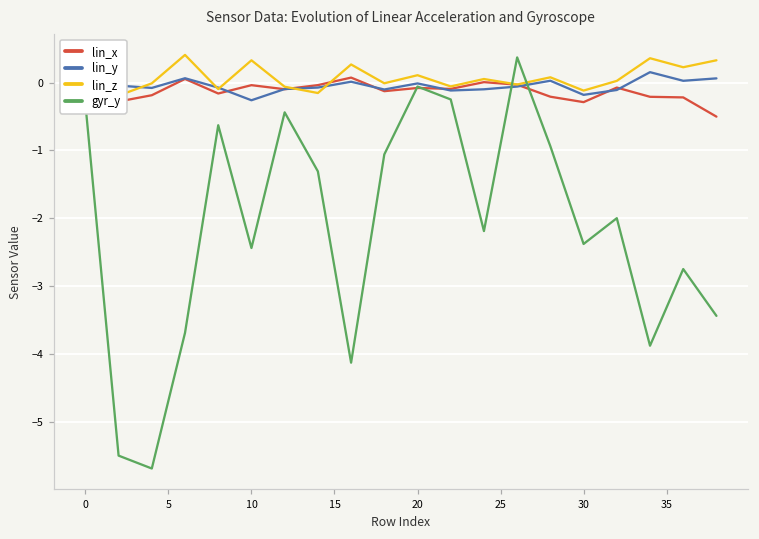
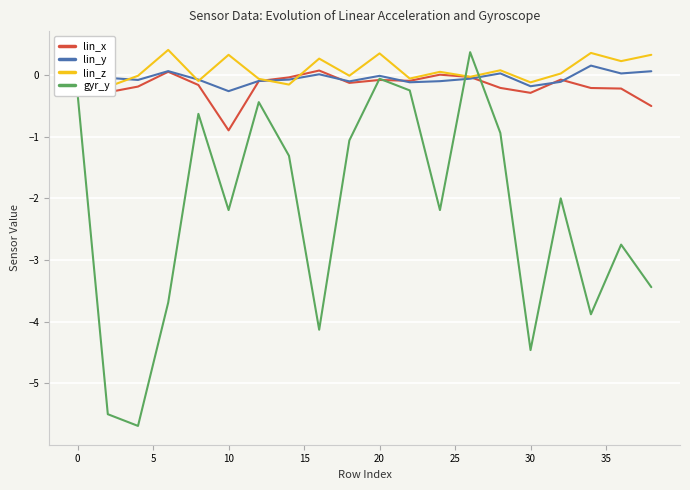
lin_x, 10: 0.0 -> -0.9
gyr_y, 10: -2.4 -> -2.2
lin_z, 20: 0.1 -> 0.4
gyr_y, 30: -2.4 -> -4.5
